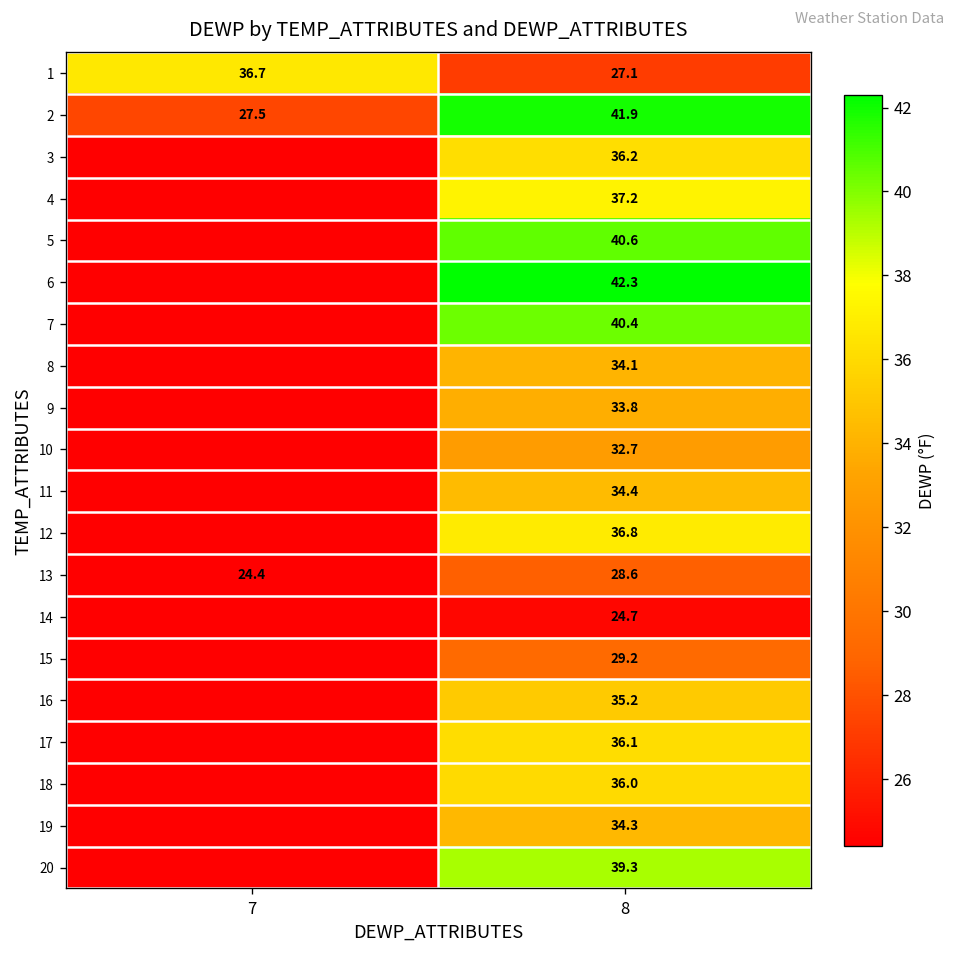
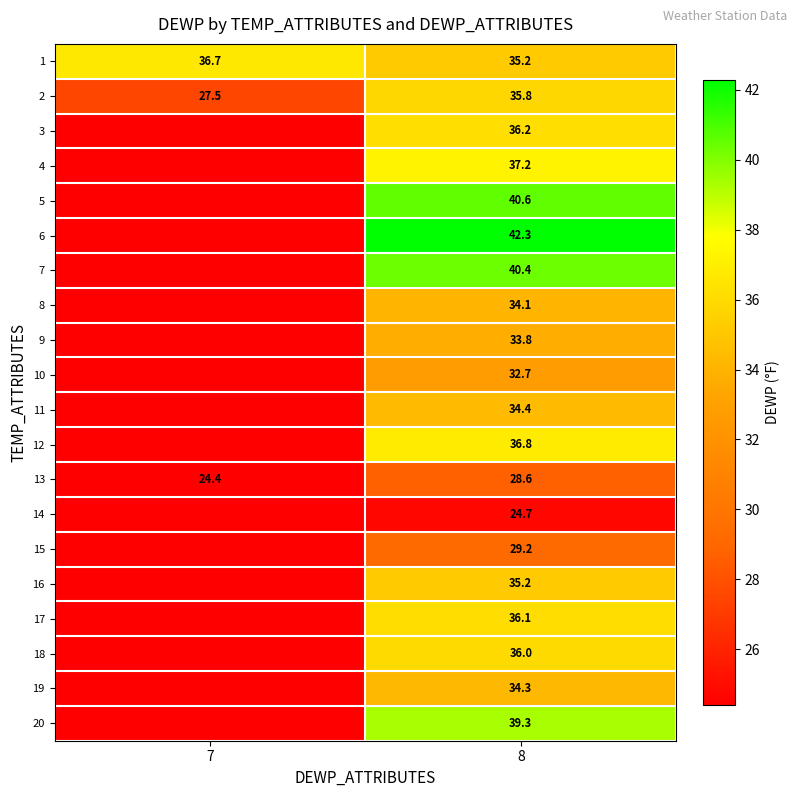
1, 8: 27.1 -> 35.2
2, 8: 41.9 -> 35.8
